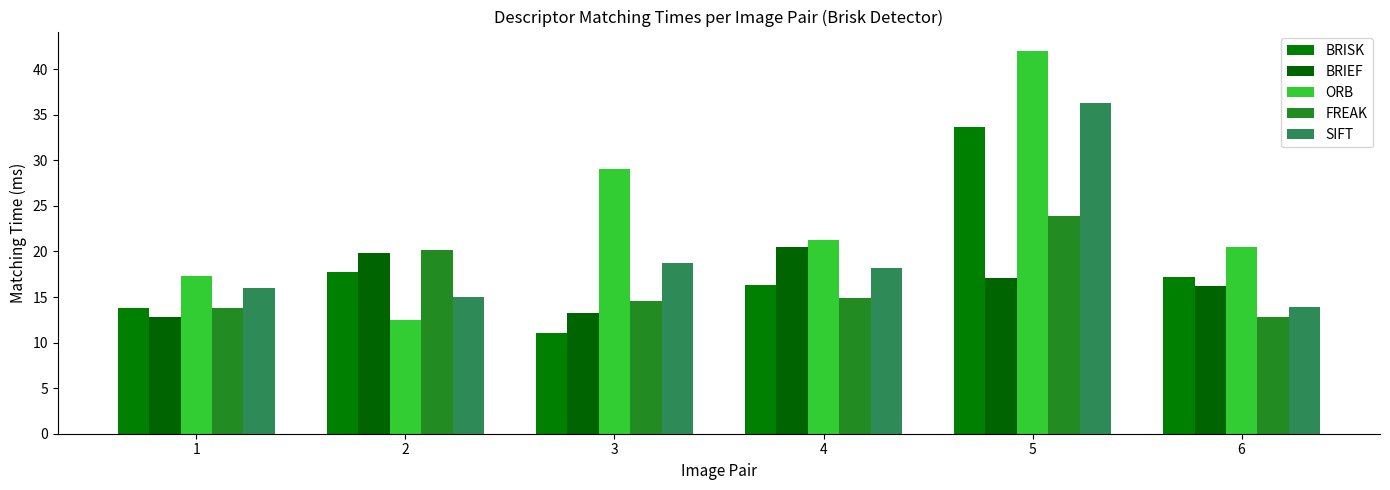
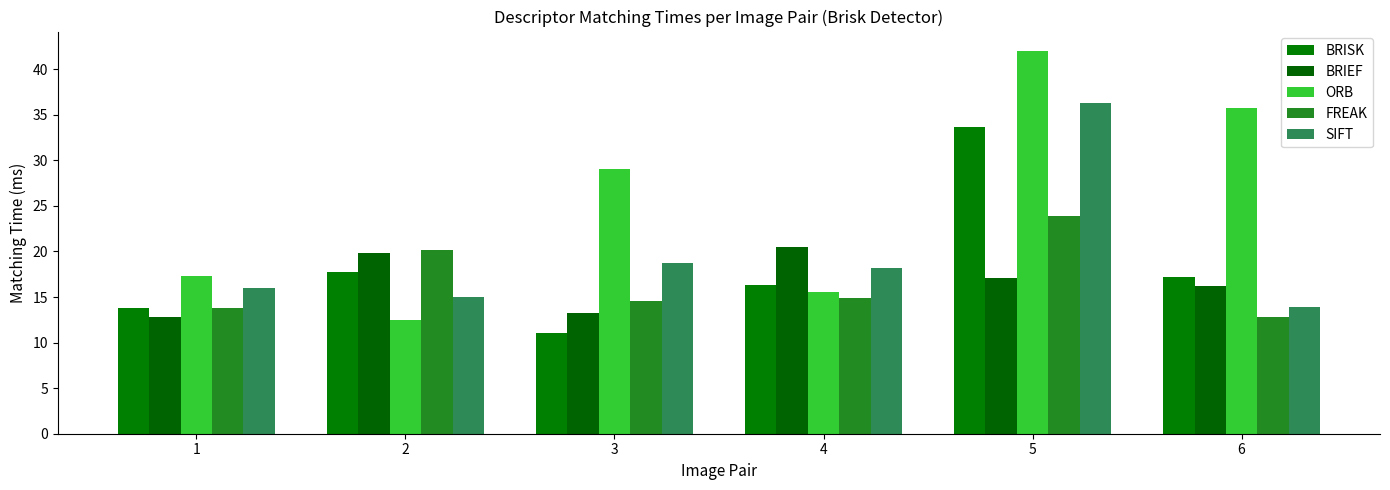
ORB, 4: 21 -> 16
ORB, 6: 21 -> 36
